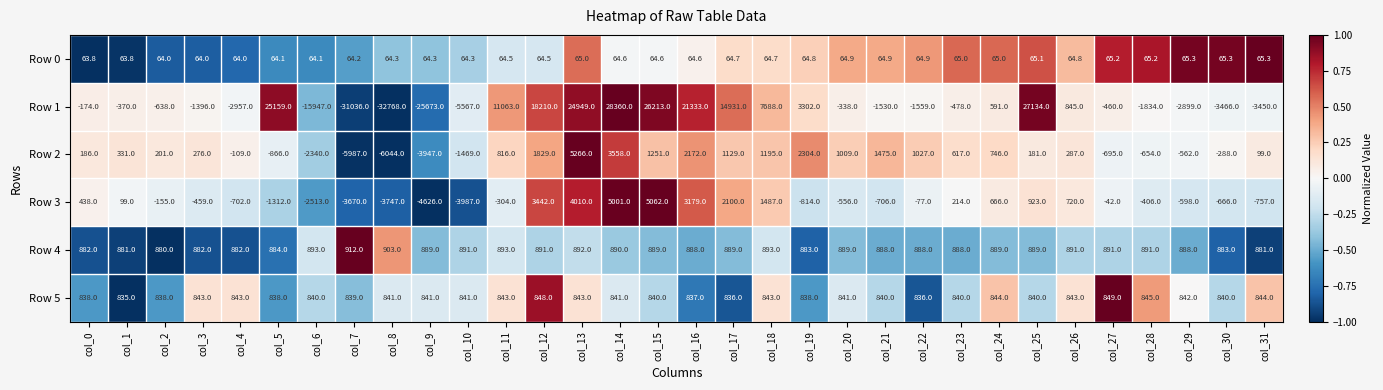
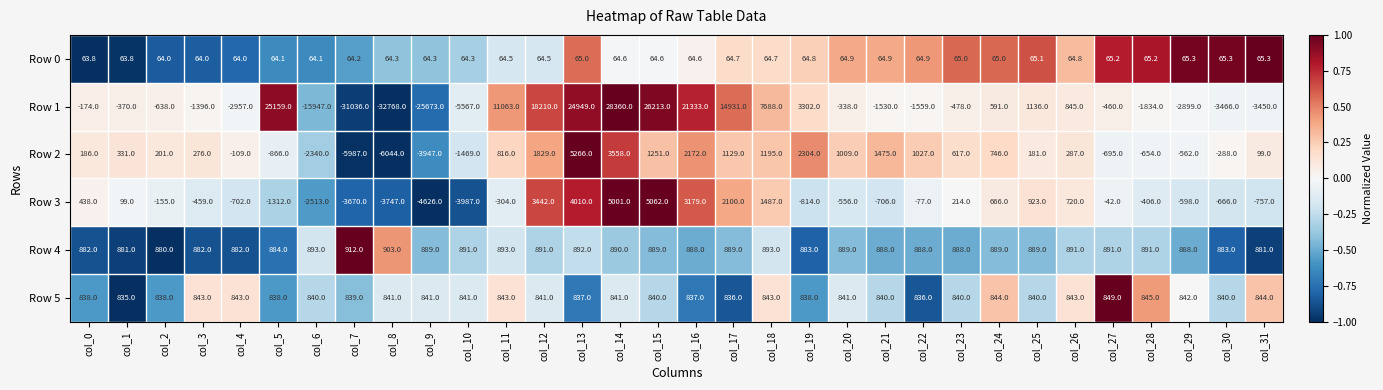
Row 1, col_25: 27134.0 -> 1136.0
Row 5, col_12: 848.0 -> 841.0
Row 5, col_13: 843.0 -> 837.0
